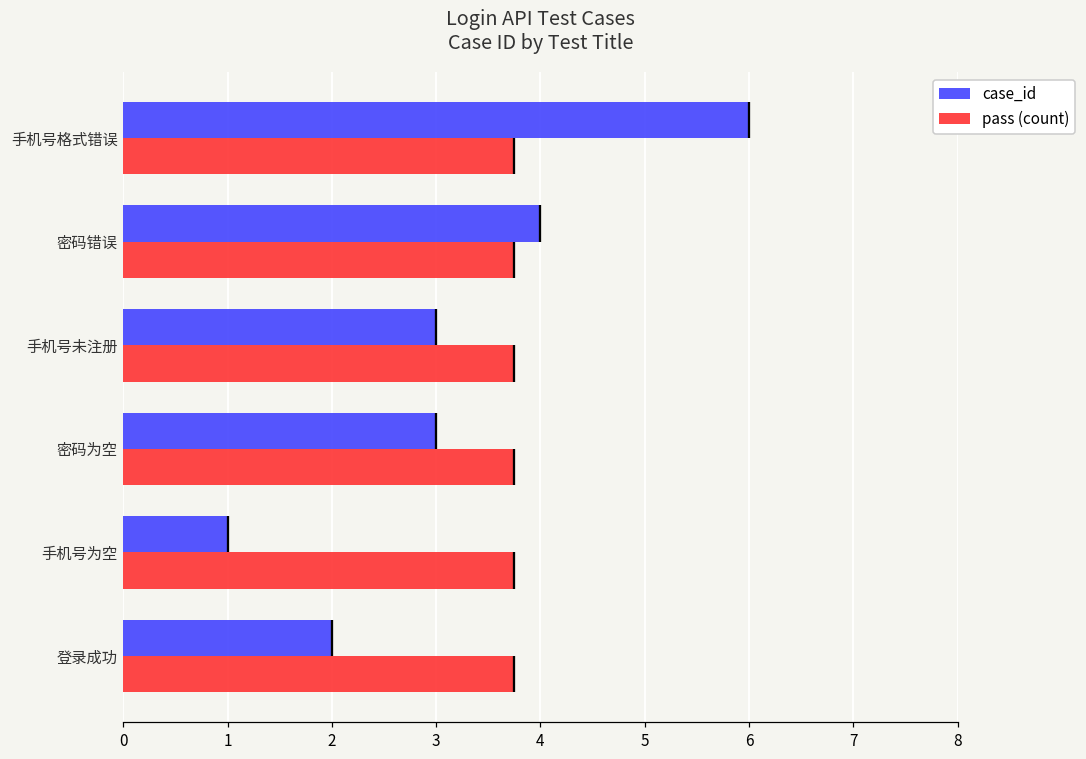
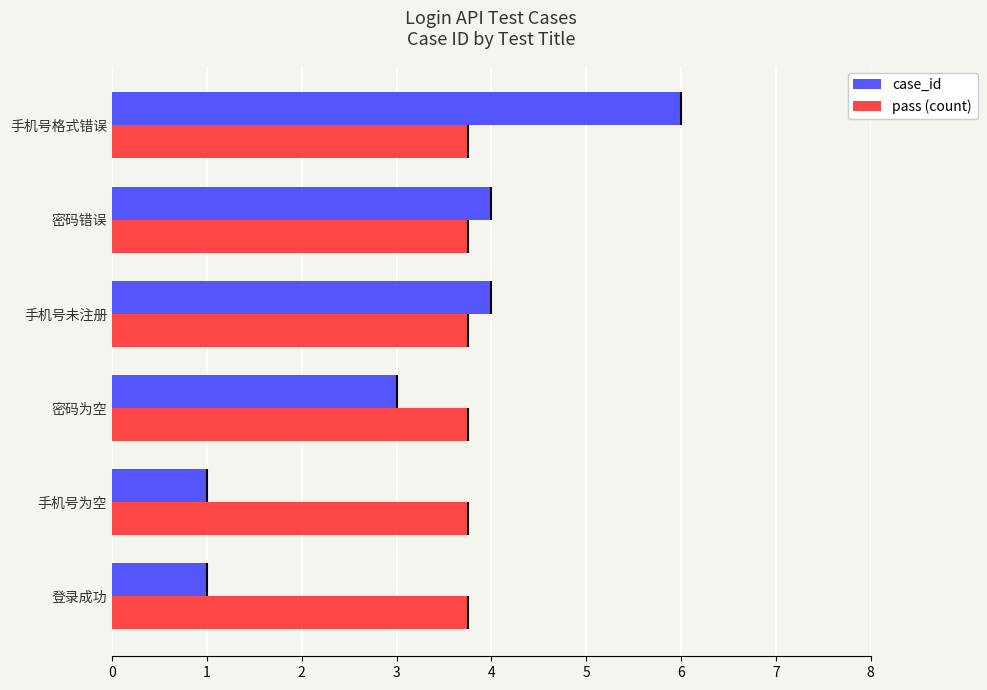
case_id, 手机号未注册: 3 -> 4
case_id, 登录成功: 2 -> 1
